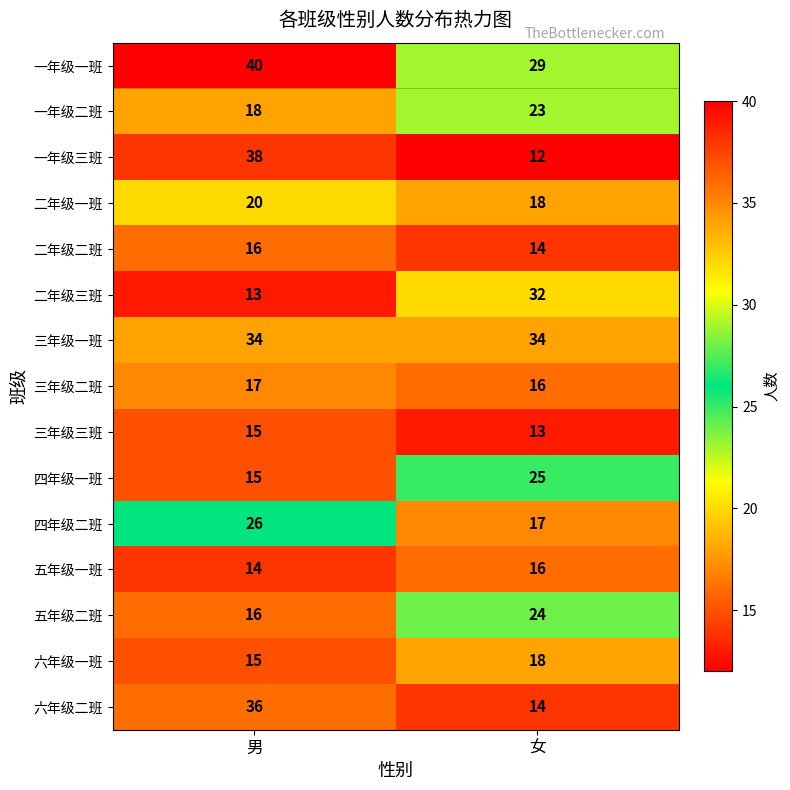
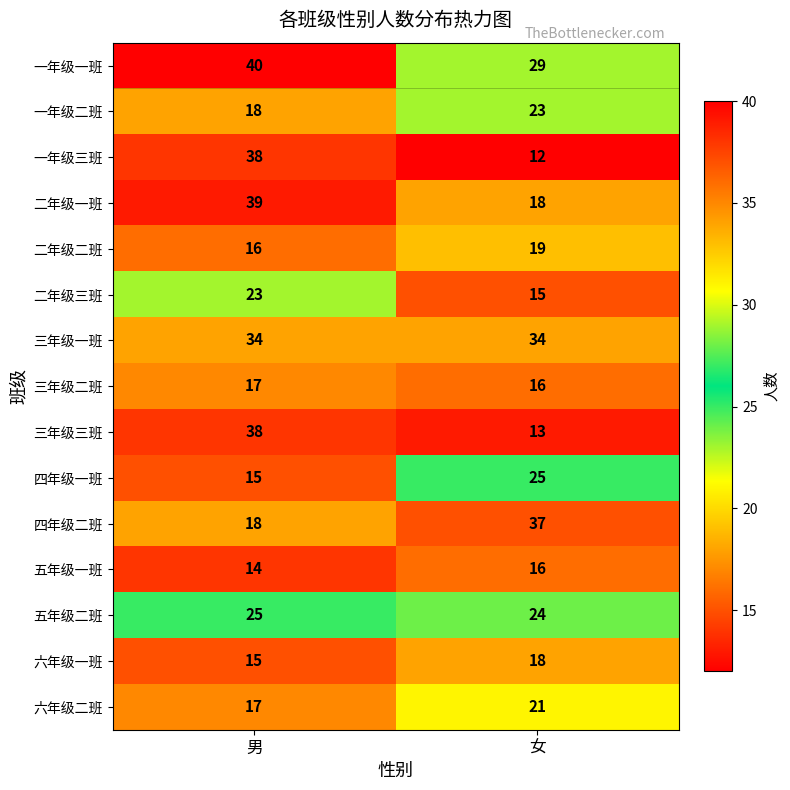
二年级一班, 男: 20 -> 39
二年级二班, 女: 14 -> 19
二年级三班, 男: 13 -> 23
二年级三班, 女: 32 -> 15
三年级三班, 男: 15 -> 38
四年级二班, 男: 26 -> 18
四年级二班, 女: 17 -> 37
五年级二班, 男: 16 -> 25
六年级二班, 男: 36 -> 17
六年级二班, 女: 14 -> 21
